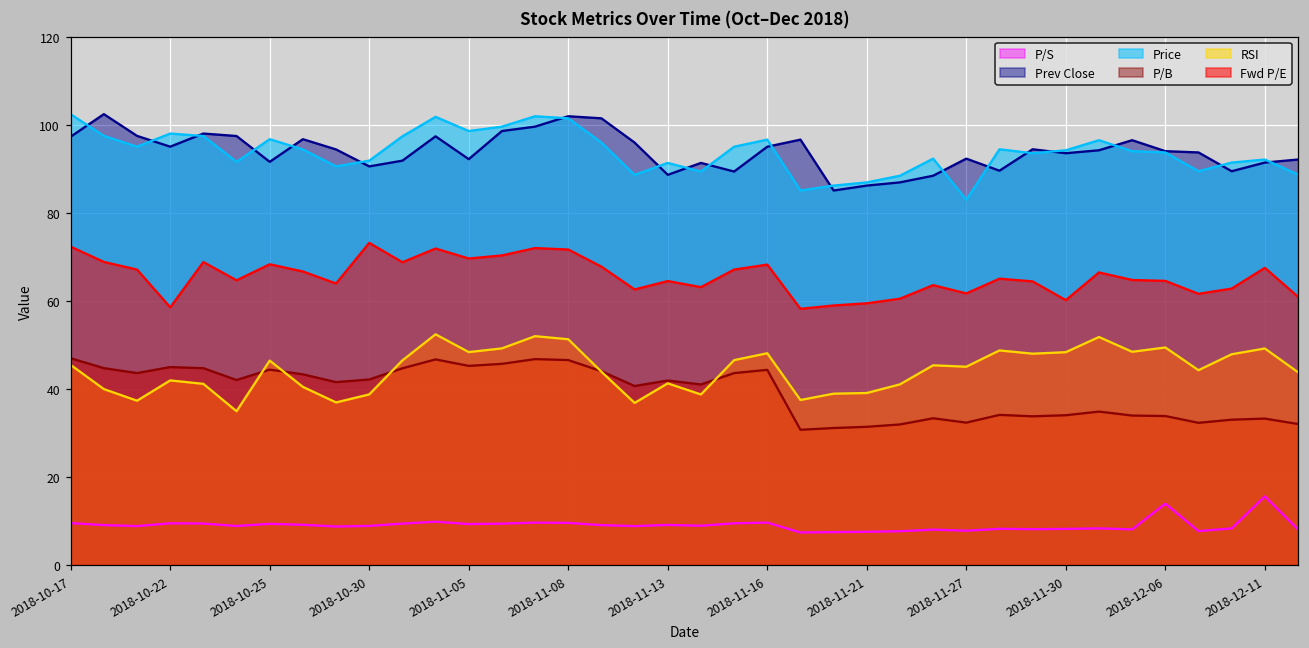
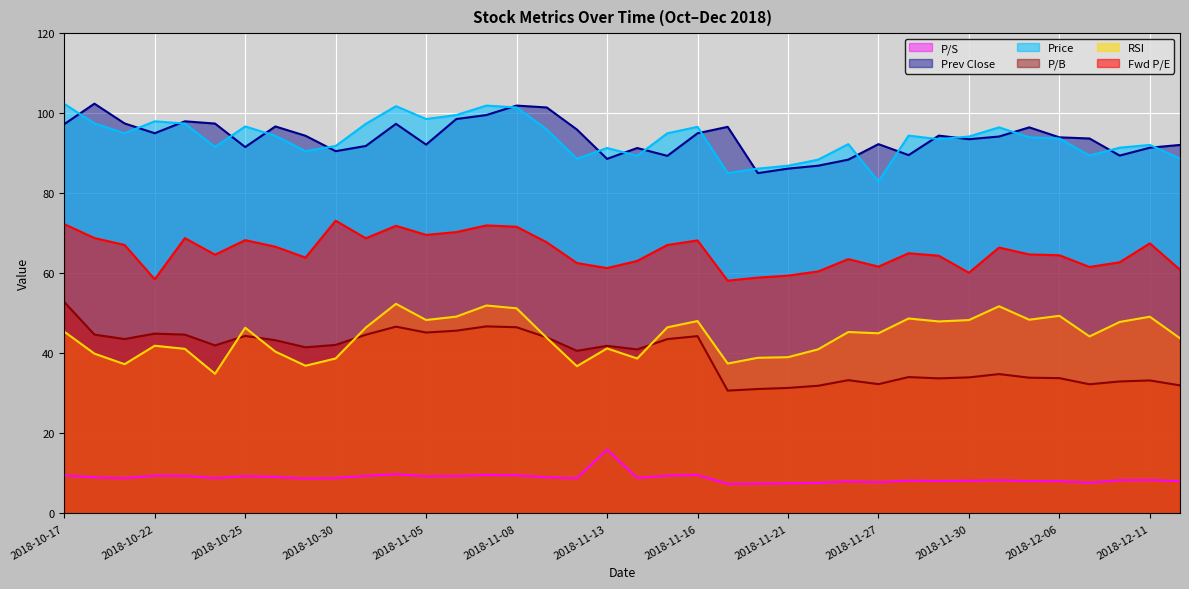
P/B, 2018-10-17: 47 -> 53
P/S, 2018-11-13: 9 -> 16
Fwd P/E, 2018-11-13: 64 -> 61
P/S, 2018-12-06: 14 -> 8
P/S, 2018-12-11: 16 -> 8
